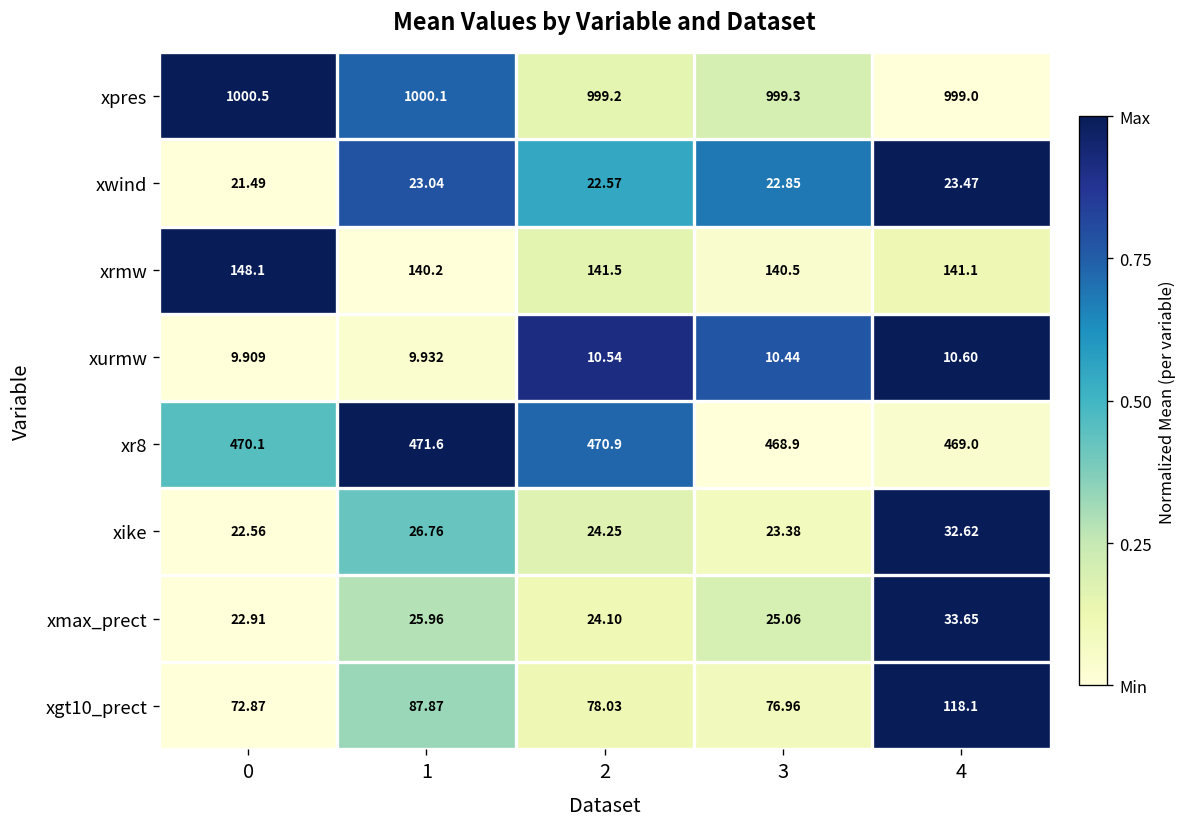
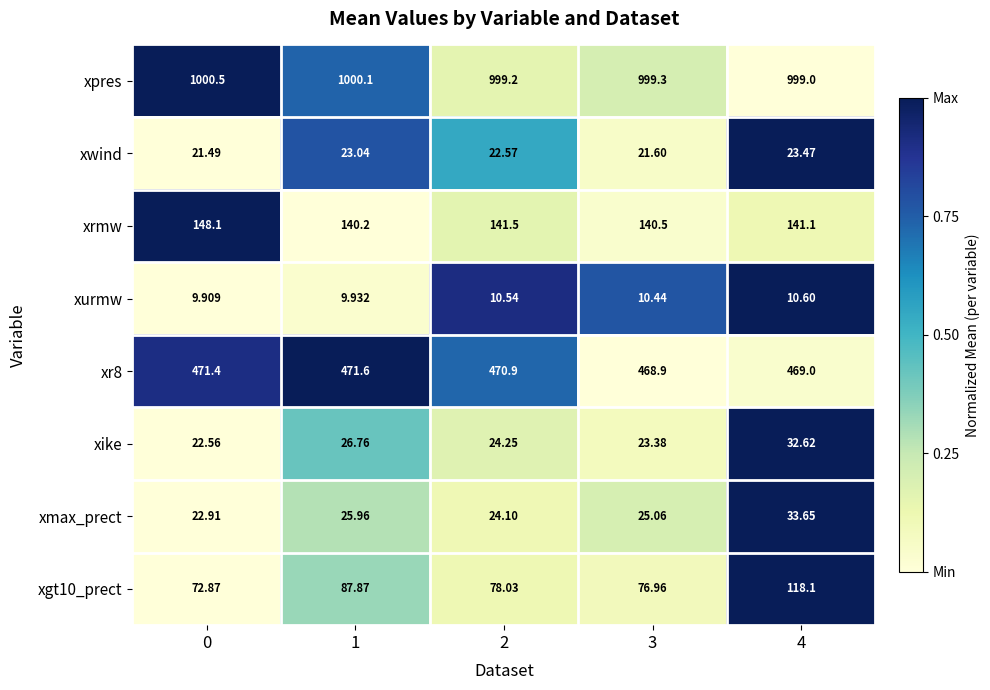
xwind, 3: 22.85 -> 21.60
xr8, 0: 470.1 -> 471.4
